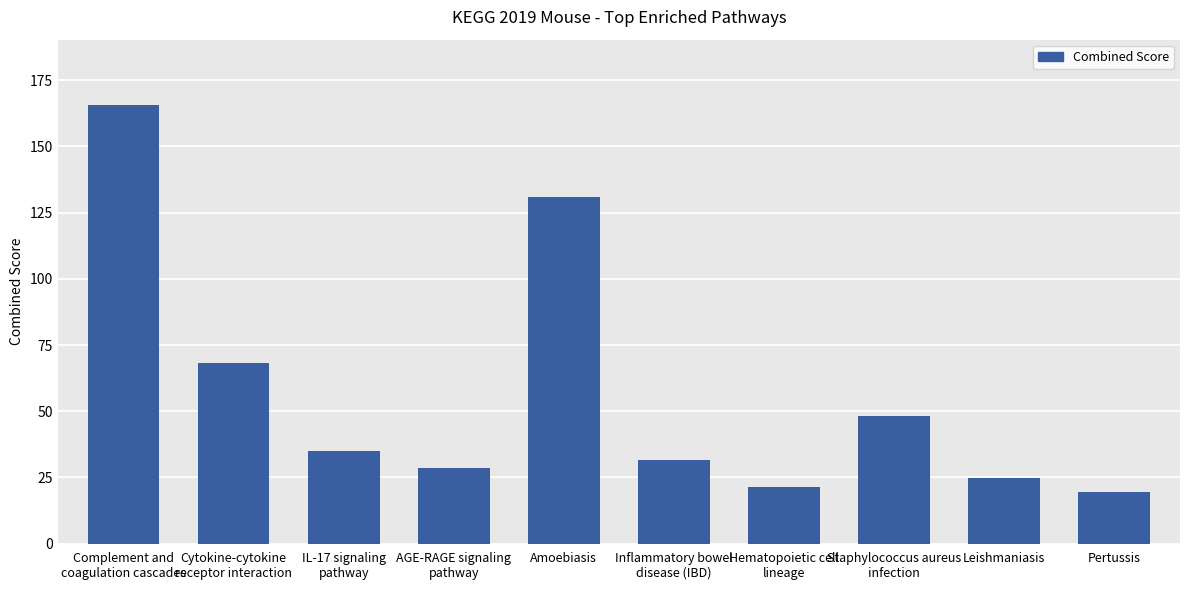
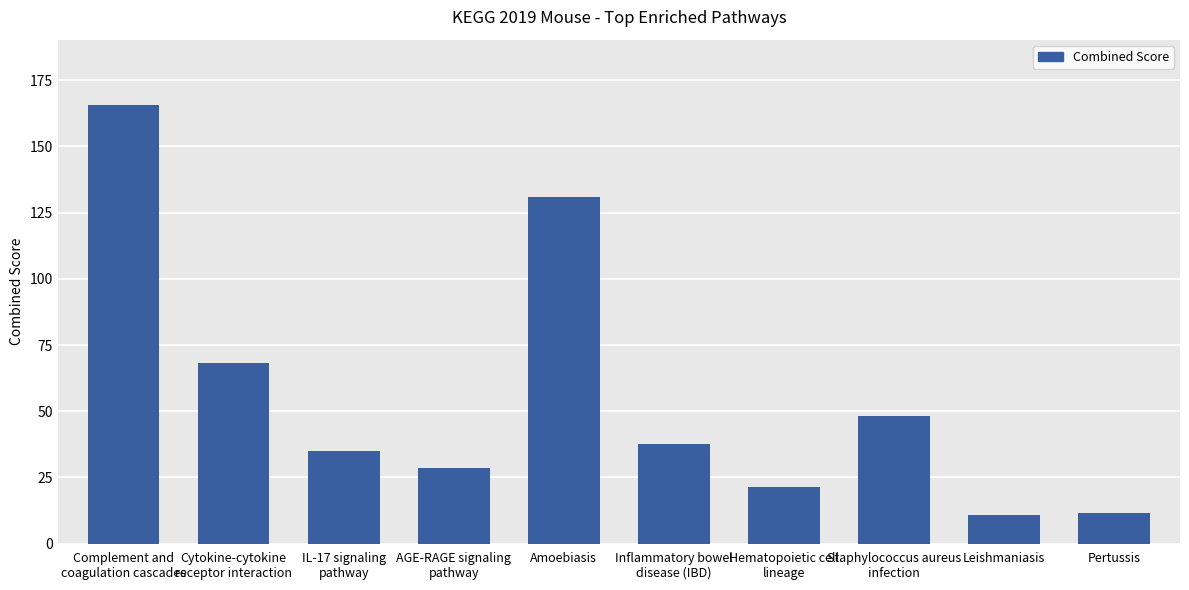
Inflammatory bowel disease (IBD): 32 -> 38
Leishmaniasis: 25 -> 11
Pertussis: 19 -> 12
